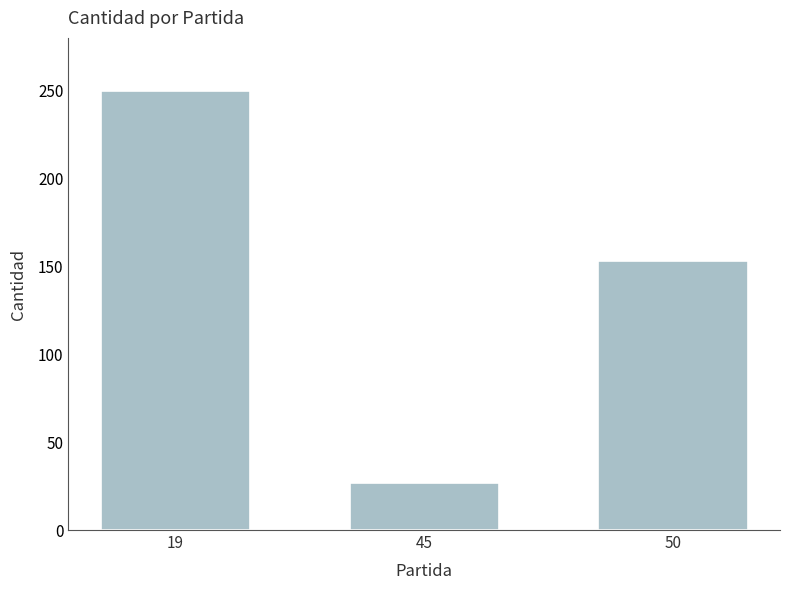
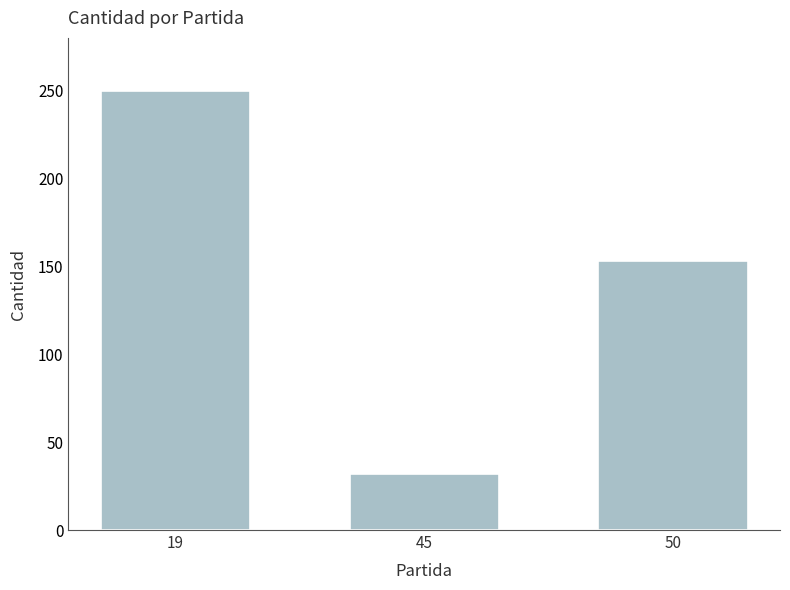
45: 27 -> 32
